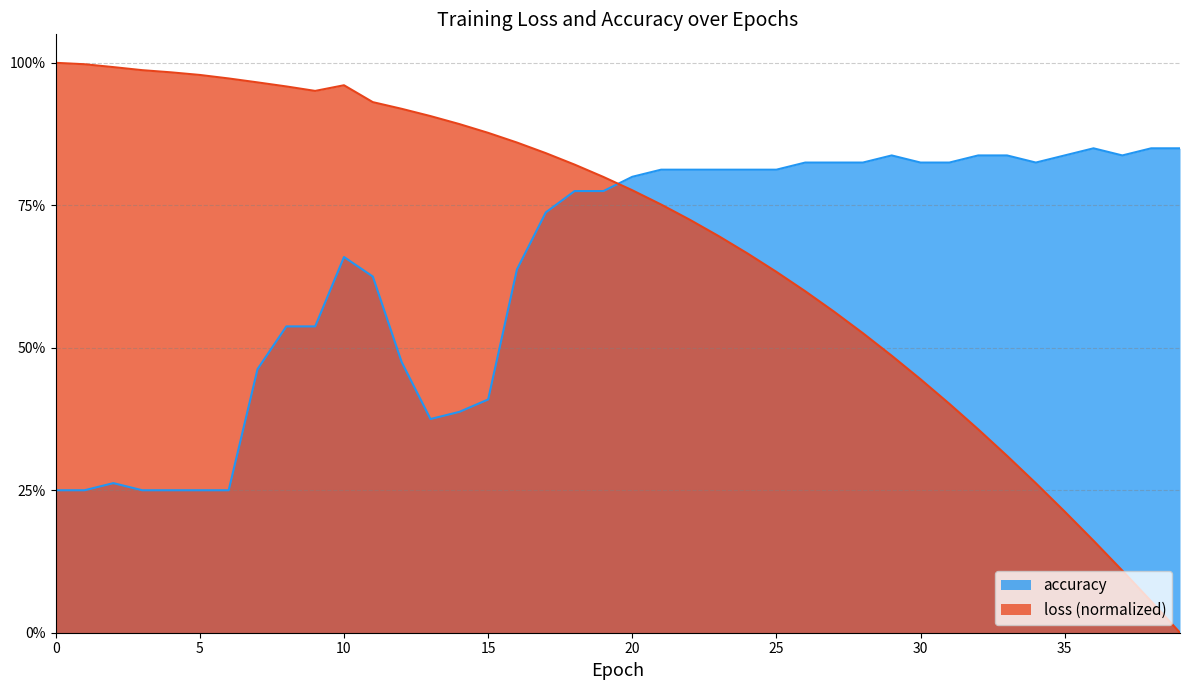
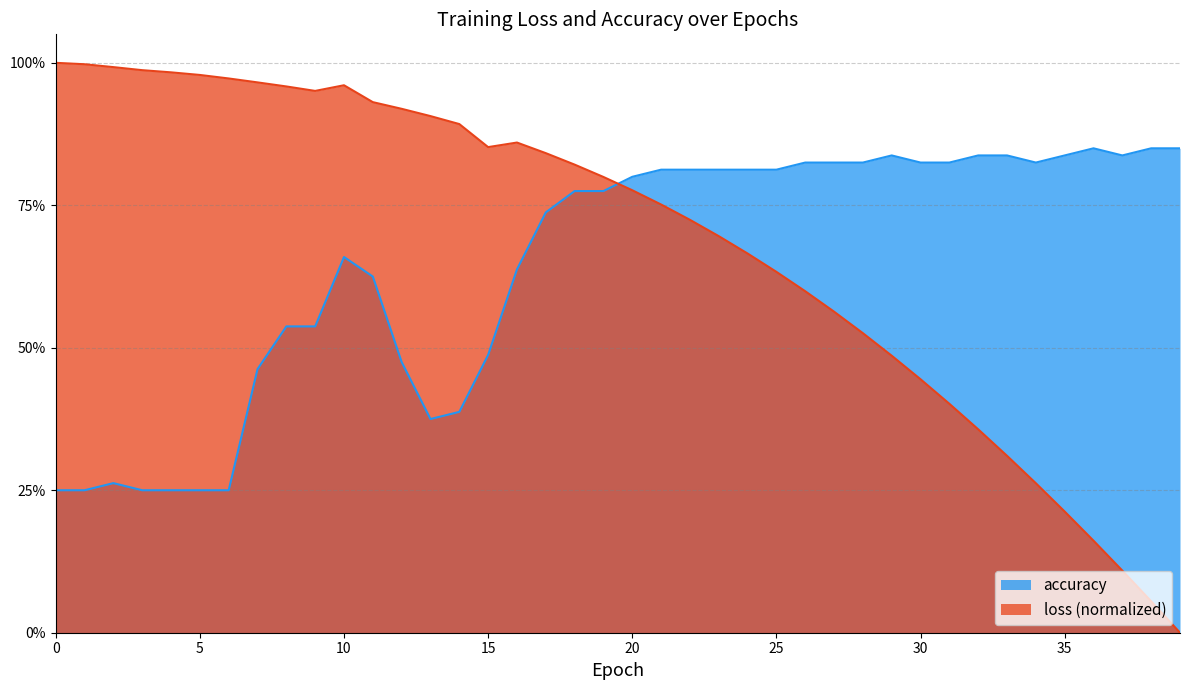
accuracy, 15: 41% -> 49%
loss (normalized), 15: 88% -> 85%
